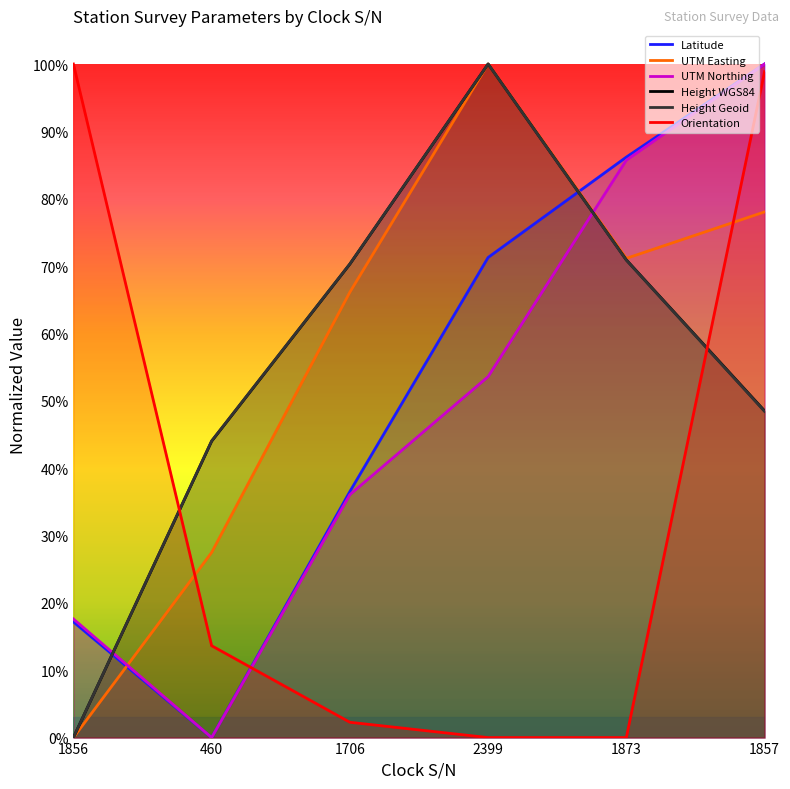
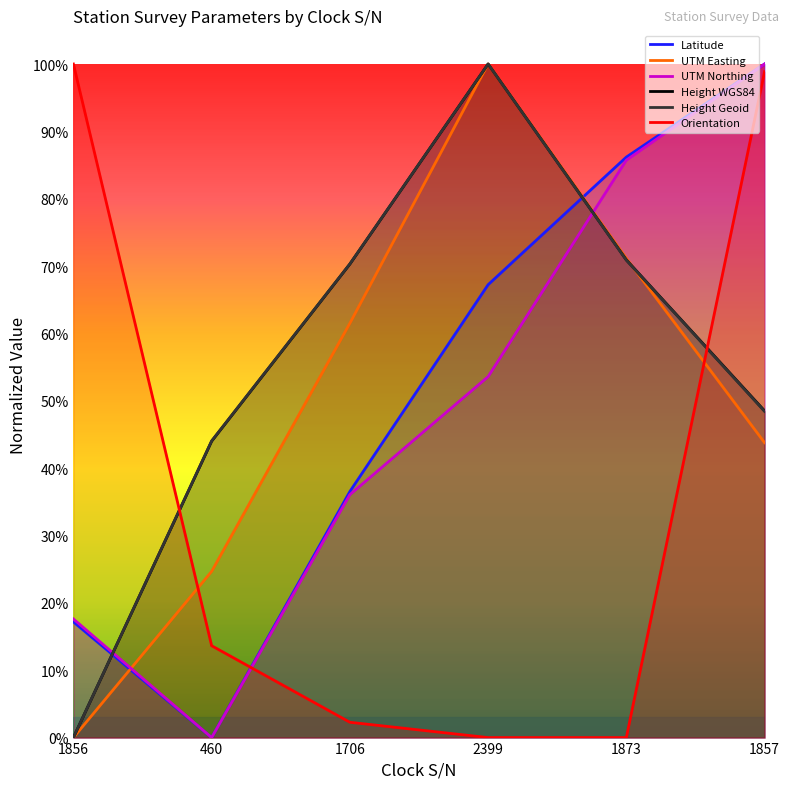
UTM Easting, 460: 27% -> 25%
UTM Easting, 1706: 66% -> 62%
Latitude, 2399: 71% -> 67%
UTM Easting, 1857: 78% -> 44%
